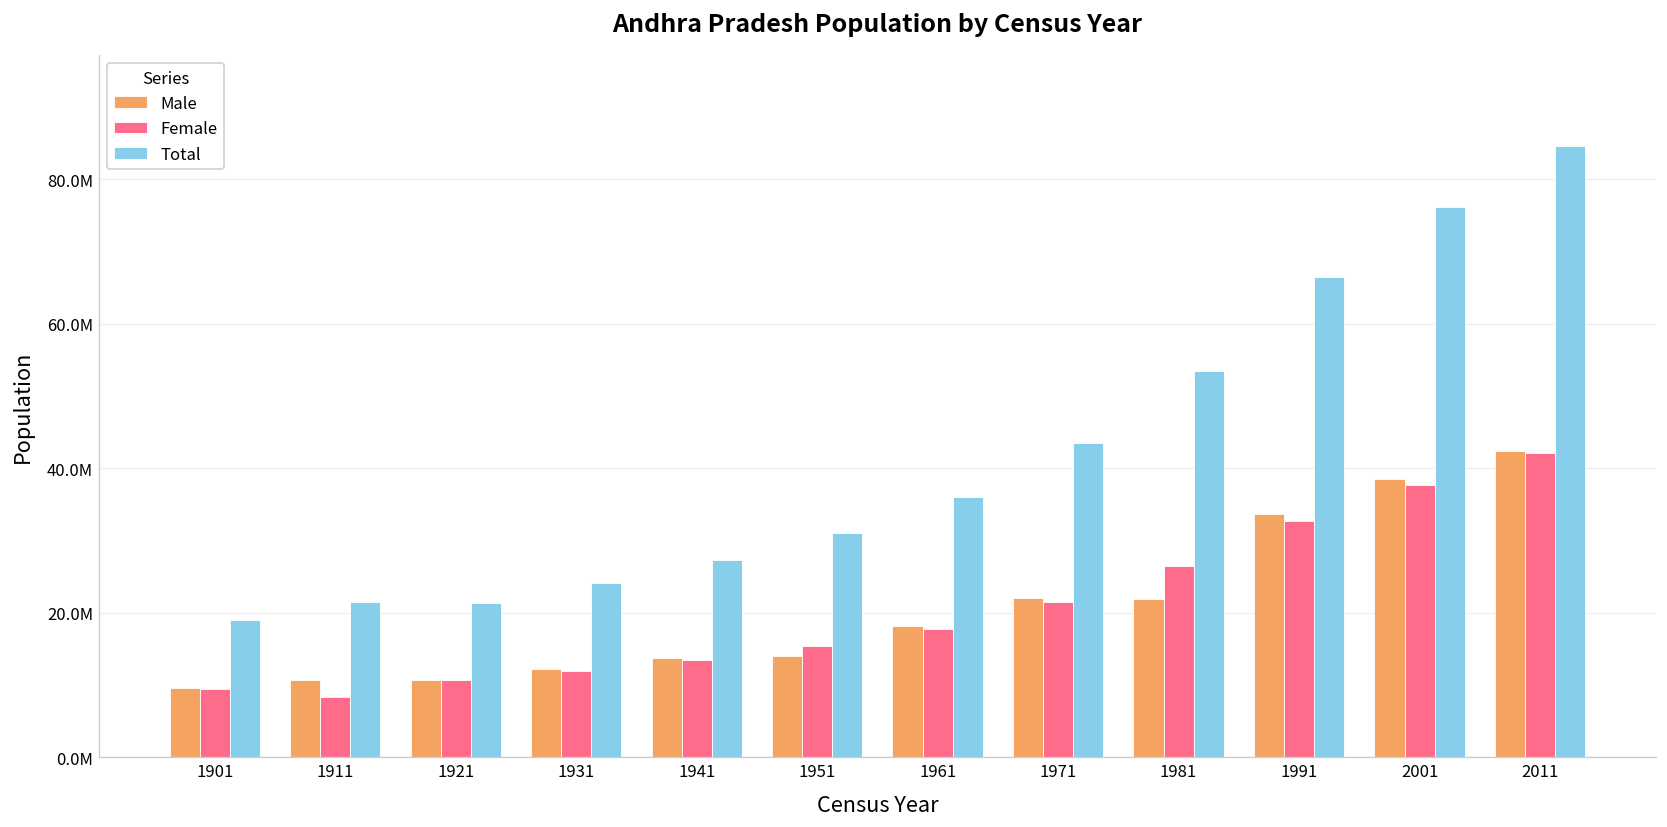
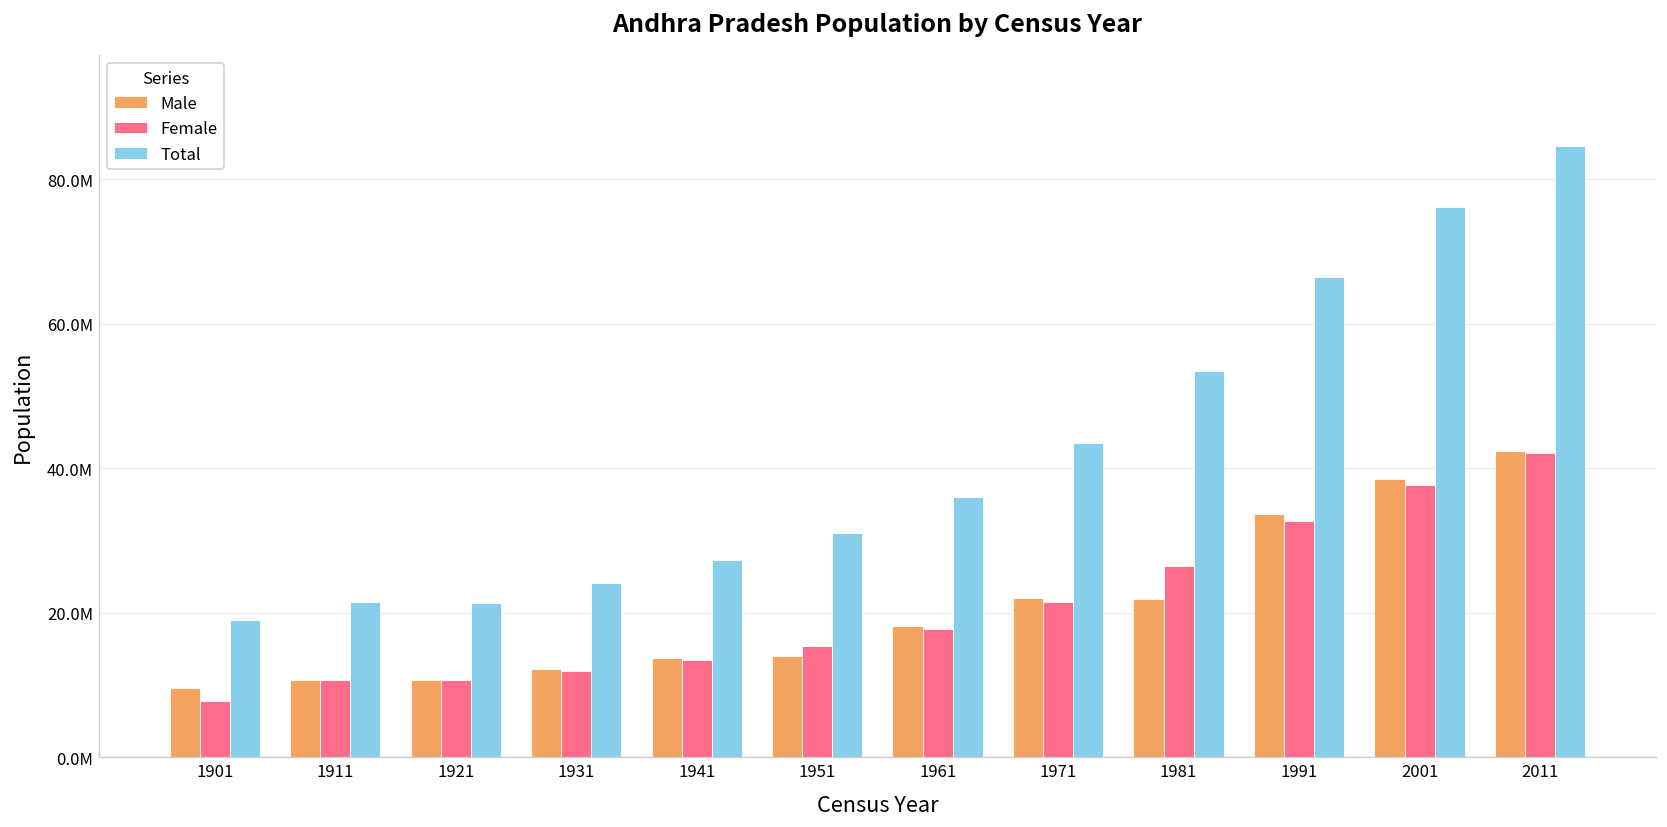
Female, 1901: 9000000 -> 8000000
Female, 1911: 8000000 -> 11000000
